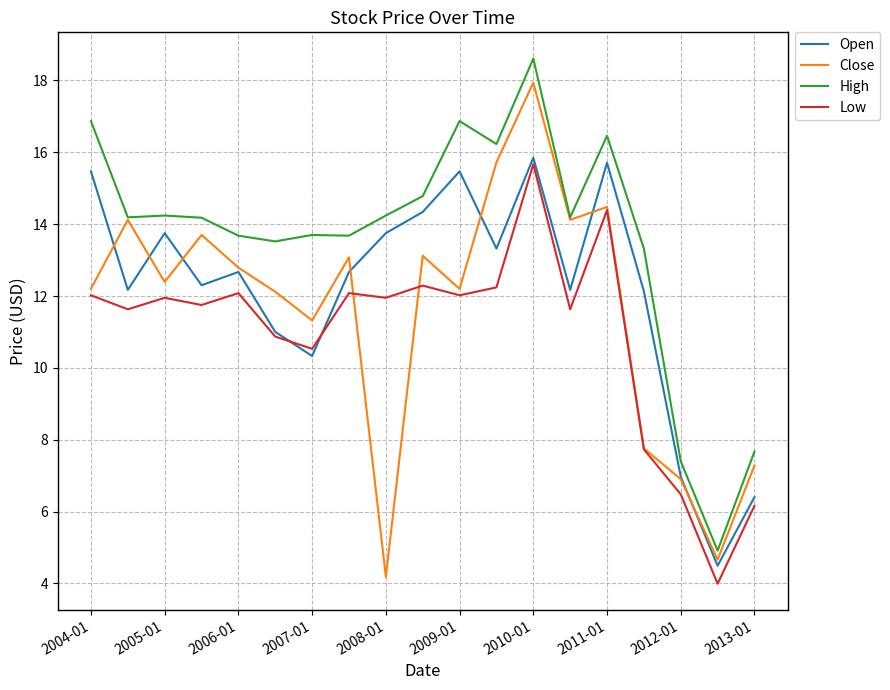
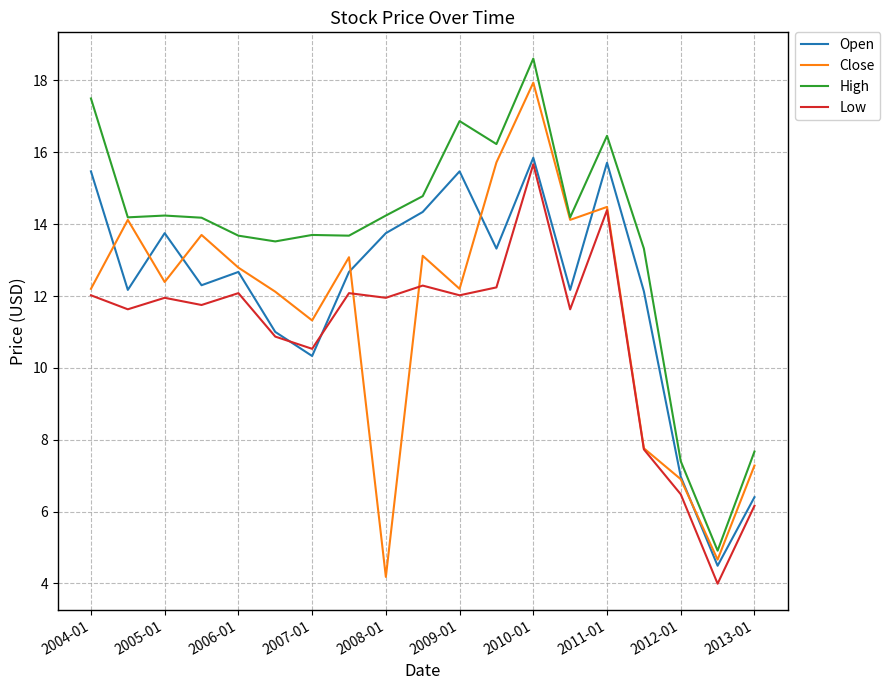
High, 2004-01: 16.9 -> 17.5
